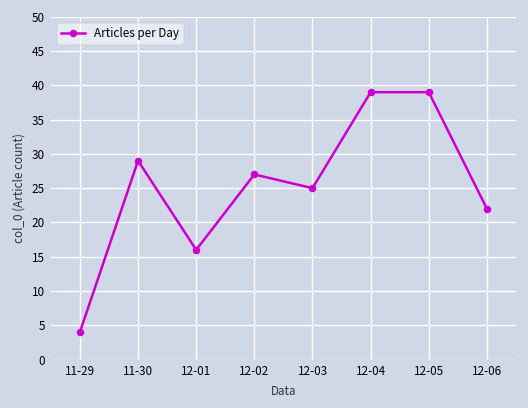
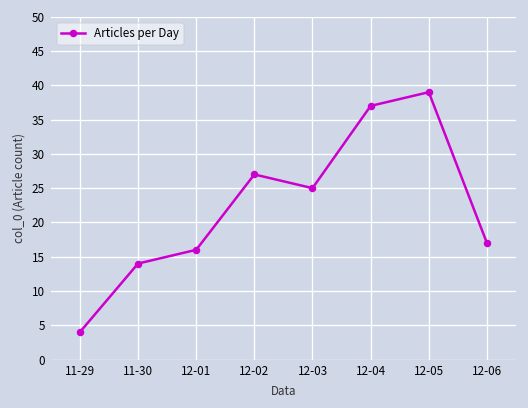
11-30: 29 -> 14
12-04: 39 -> 37
12-06: 22 -> 17
